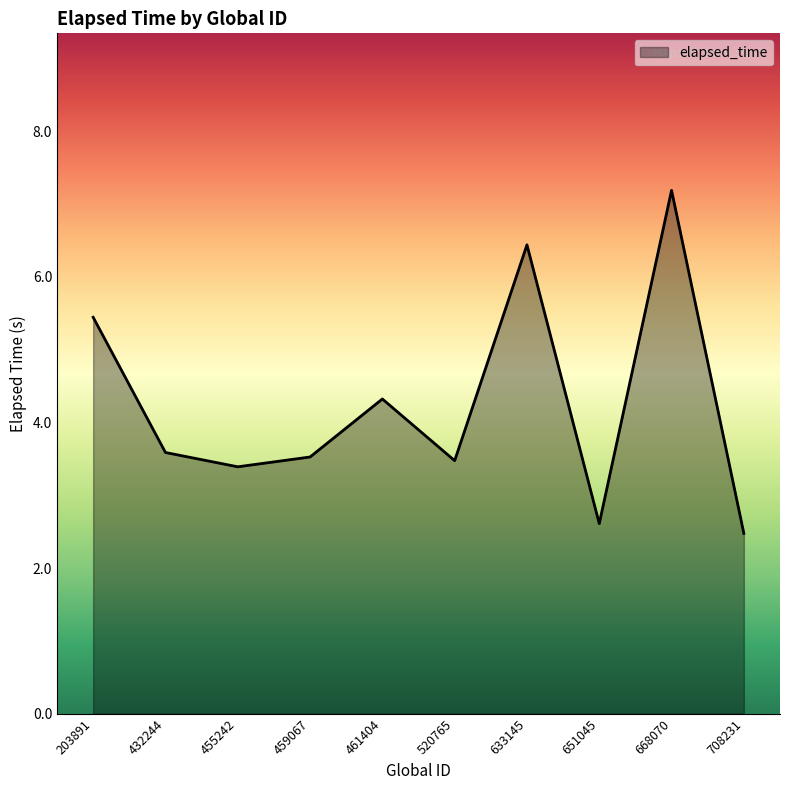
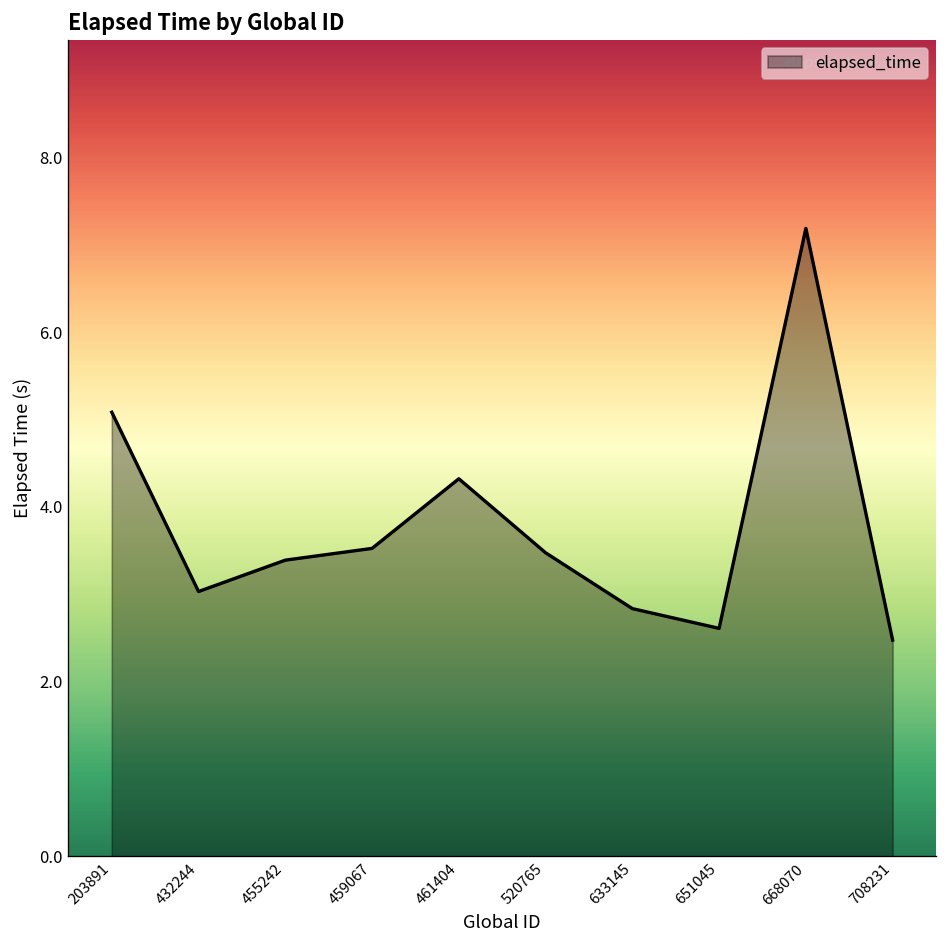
203891: 5.4 -> 5.1
432244: 3.6 -> 3.0
633145: 6.4 -> 2.8
